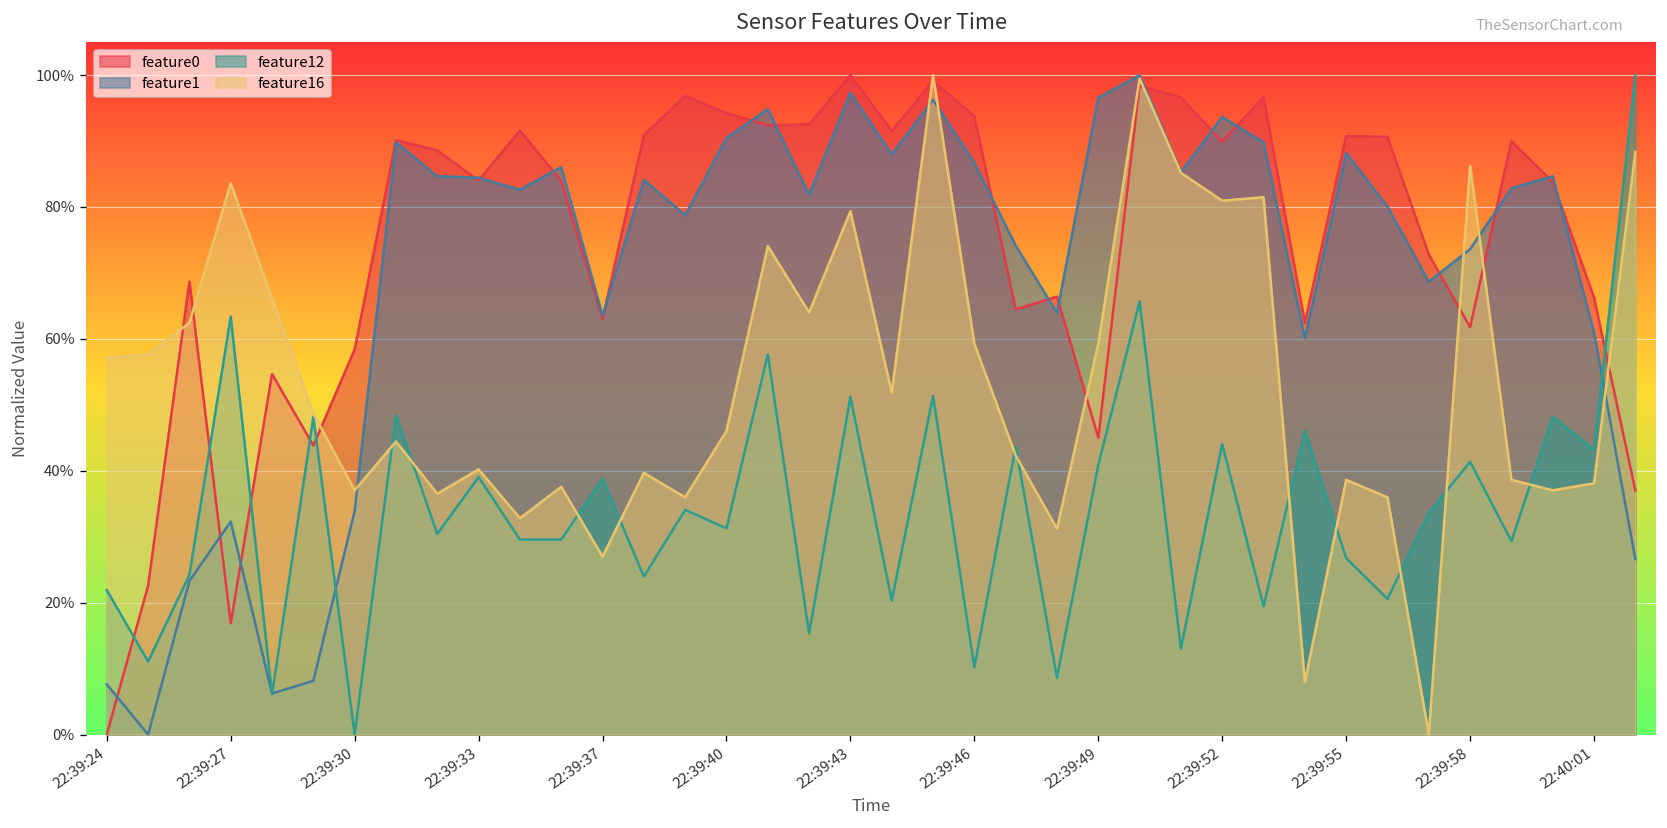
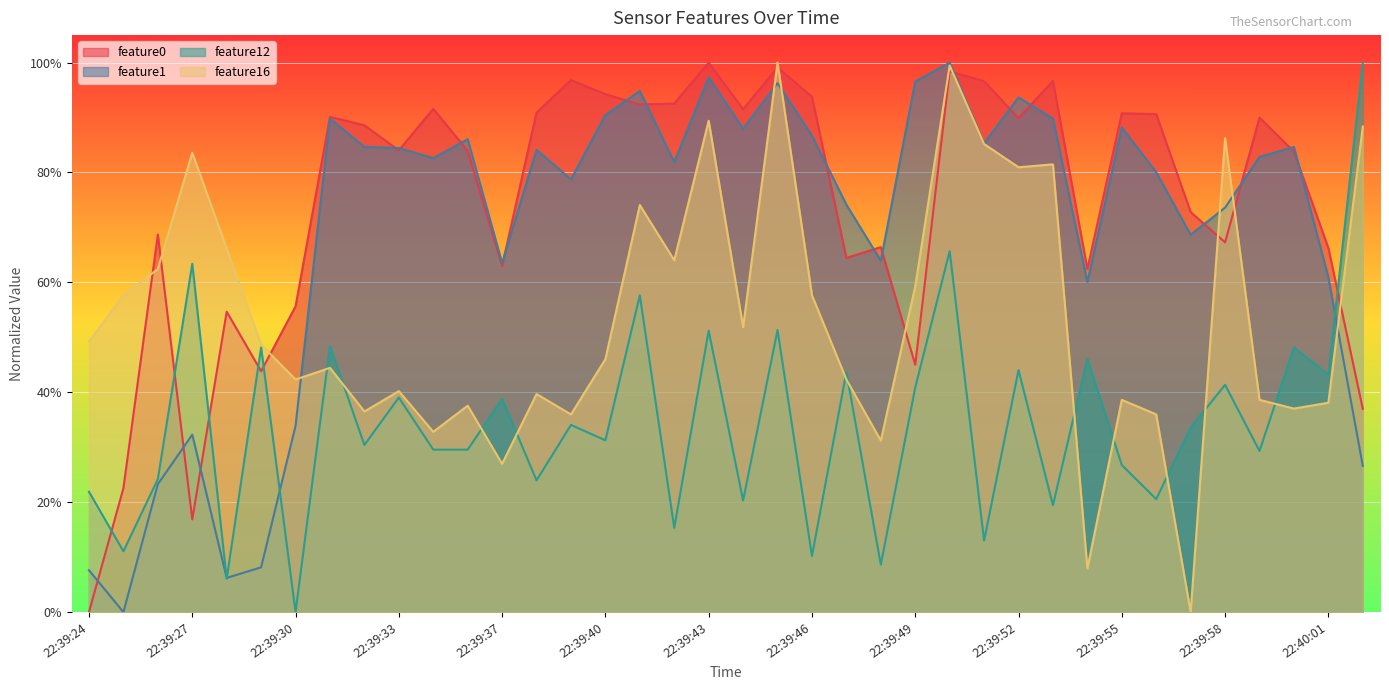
feature16, 22:39:24: 57% -> 49%
feature0, 22:39:30: 58% -> 56%
feature16, 22:39:30: 37% -> 42%
feature16, 22:39:43: 79% -> 89%
feature16, 22:39:46: 59% -> 58%
feature0, 22:39:58: 62% -> 67%
